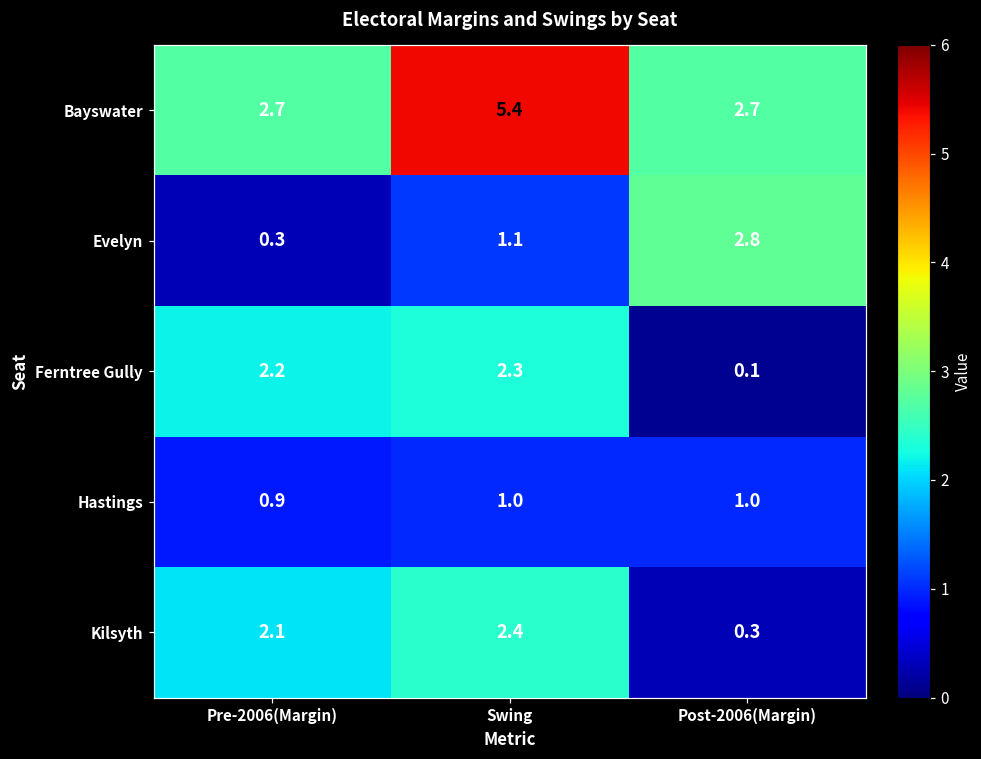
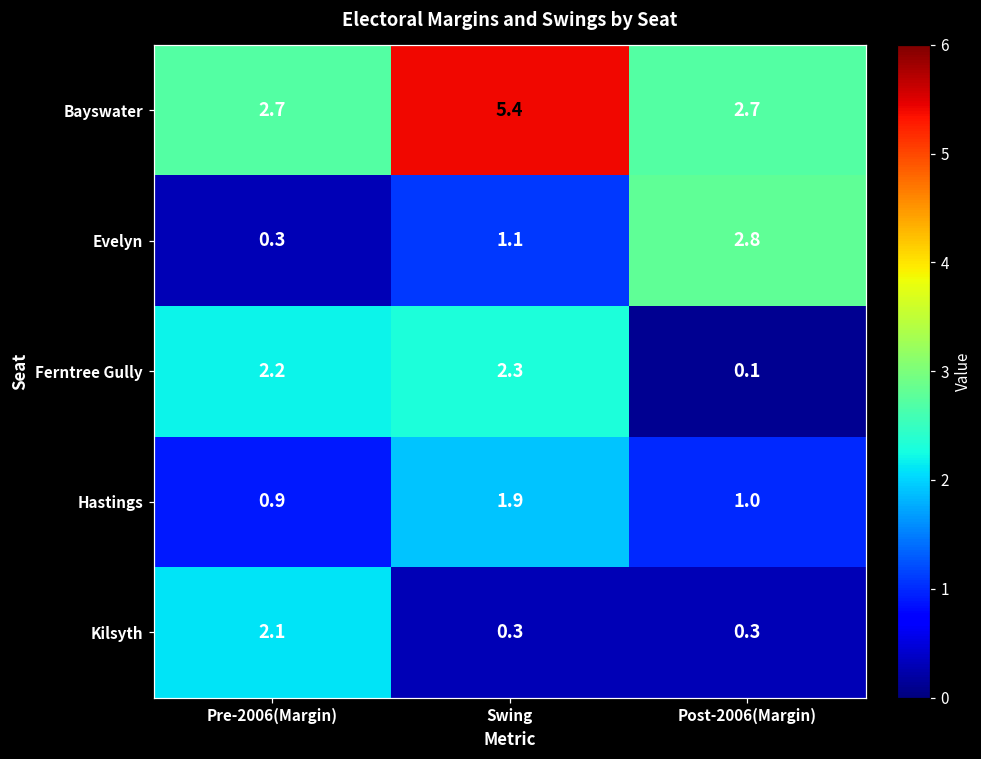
Hastings, Swing: 1.0 -> 1.9
Kilsyth, Swing: 2.4 -> 0.3
